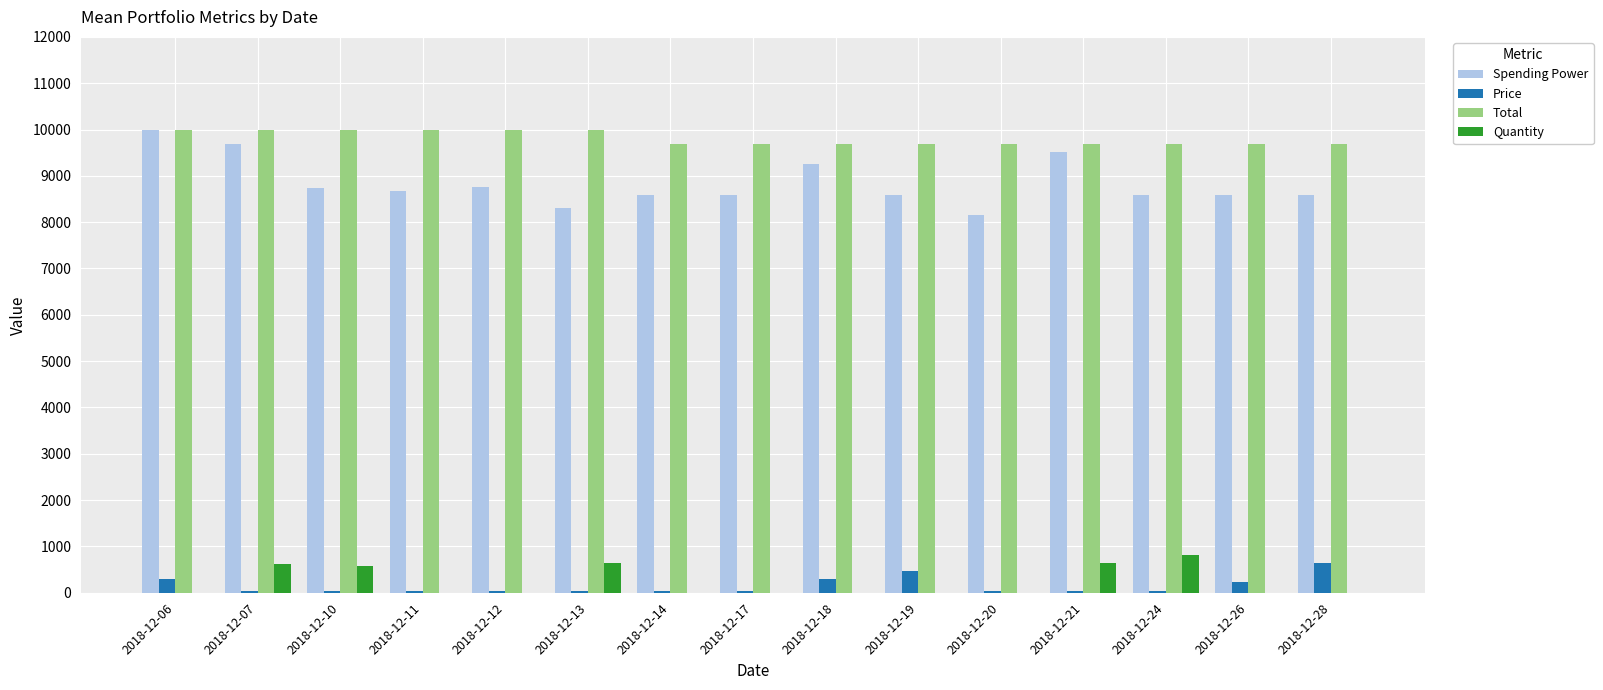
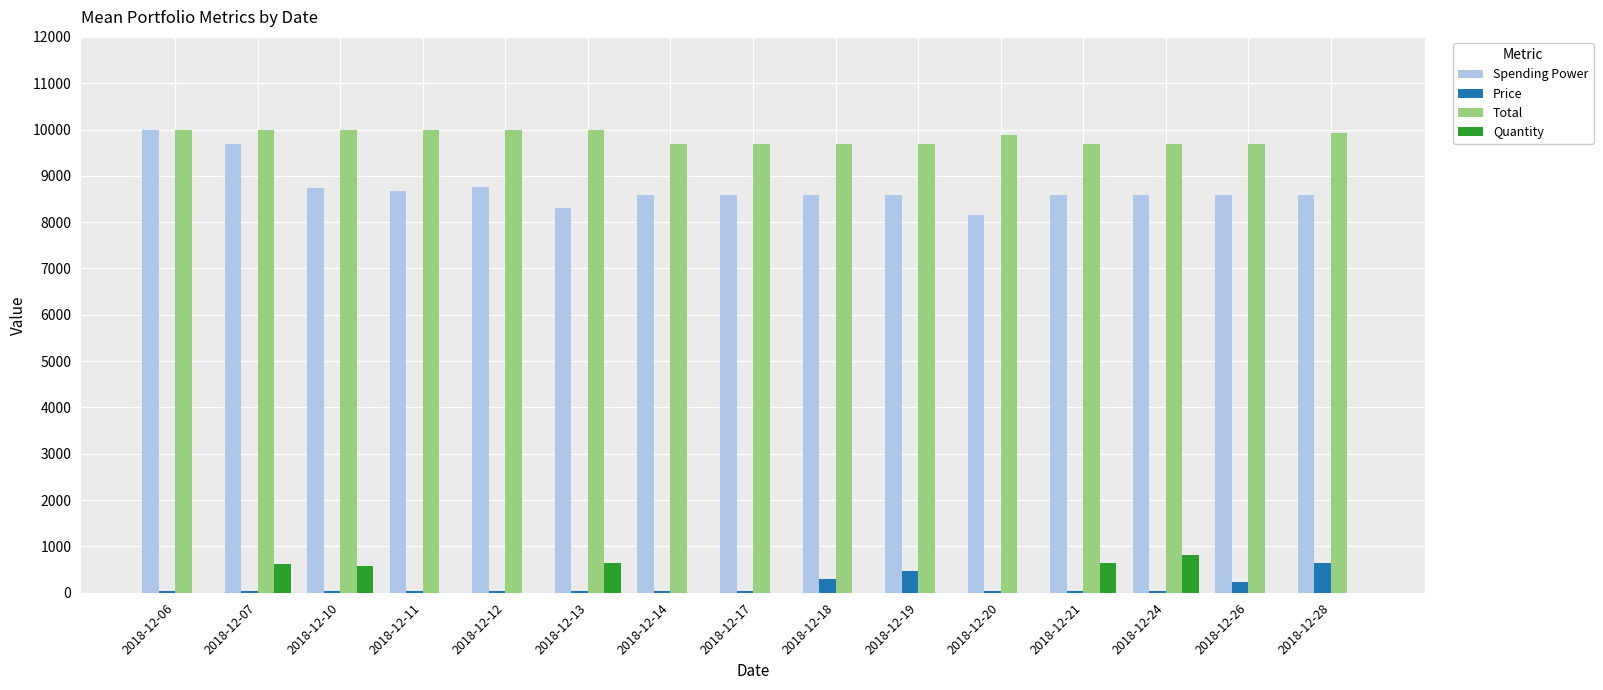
Price, 2018-12-06: 300 -> 0
Spending Power, 2018-12-18: 9300 -> 8600
Total, 2018-12-20: 9700 -> 9900
Spending Power, 2018-12-21: 9500 -> 8600
Total, 2018-12-28: 9700 -> 9900
